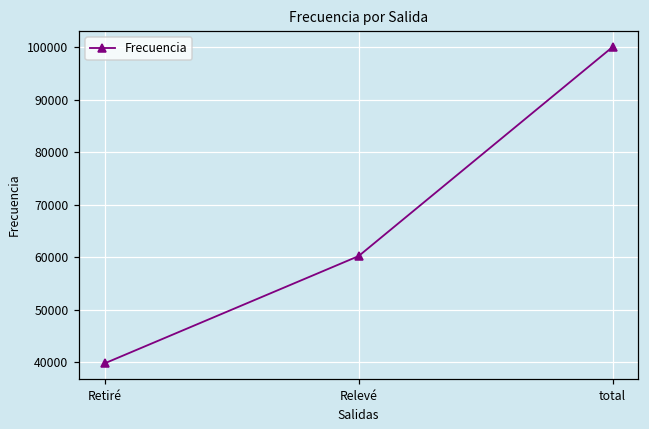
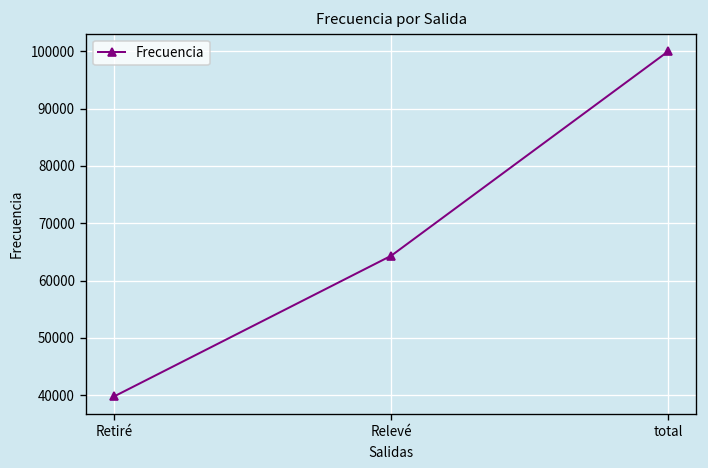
Relevé: 60000 -> 64000
